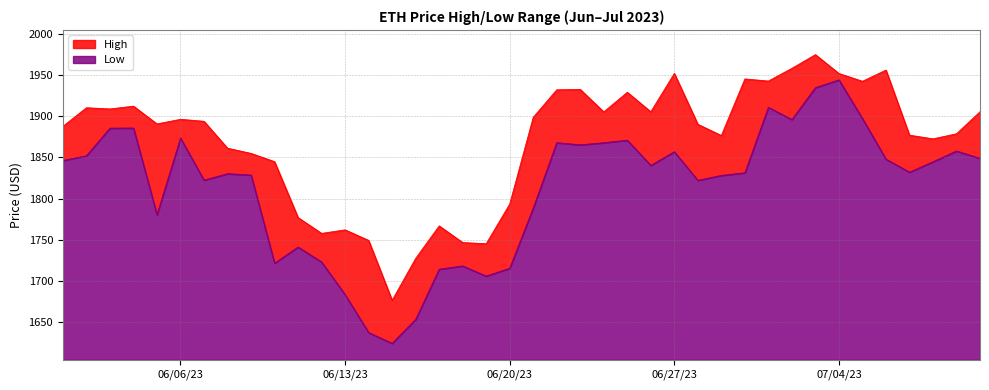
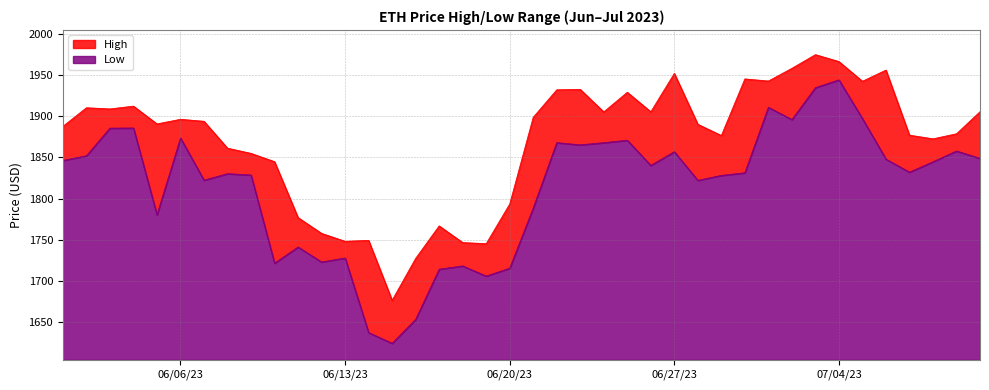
High, 06/13/23: 1760 -> 1750
Low, 06/13/23: 1680 -> 1730
High, 07/04/23: 1950 -> 1970
